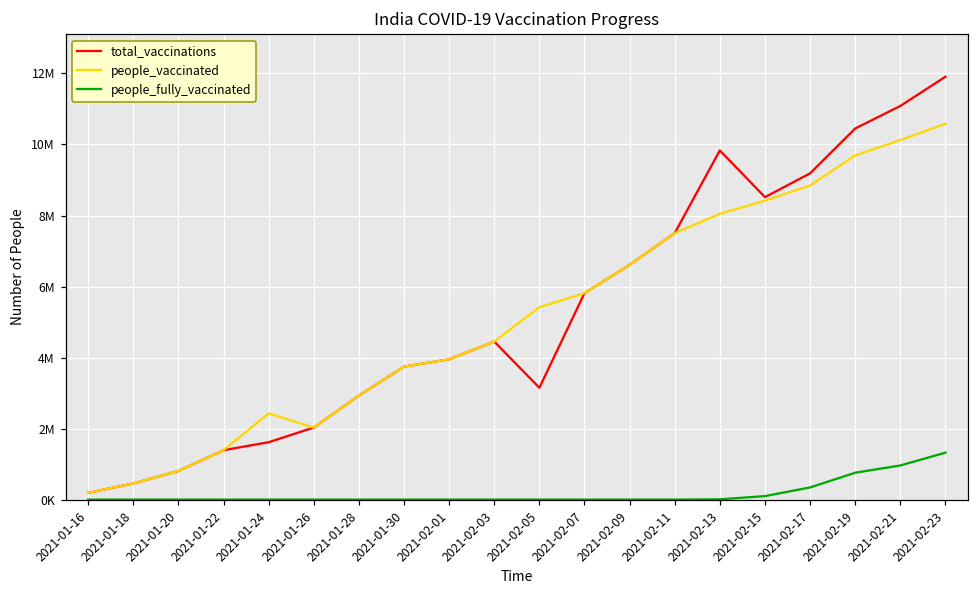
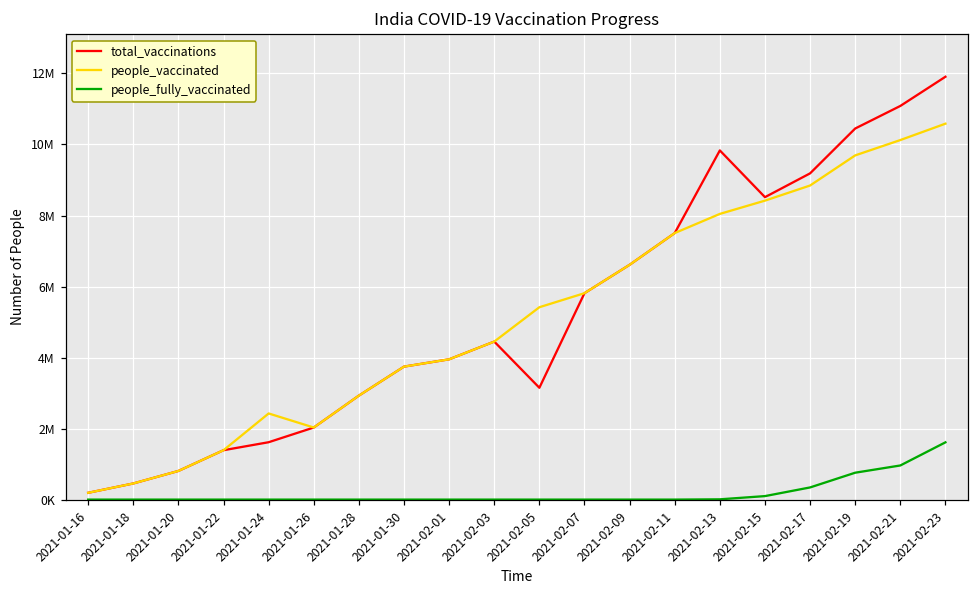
people_fully_vaccinated, 2021-02-23: 1300000 -> 1600000
